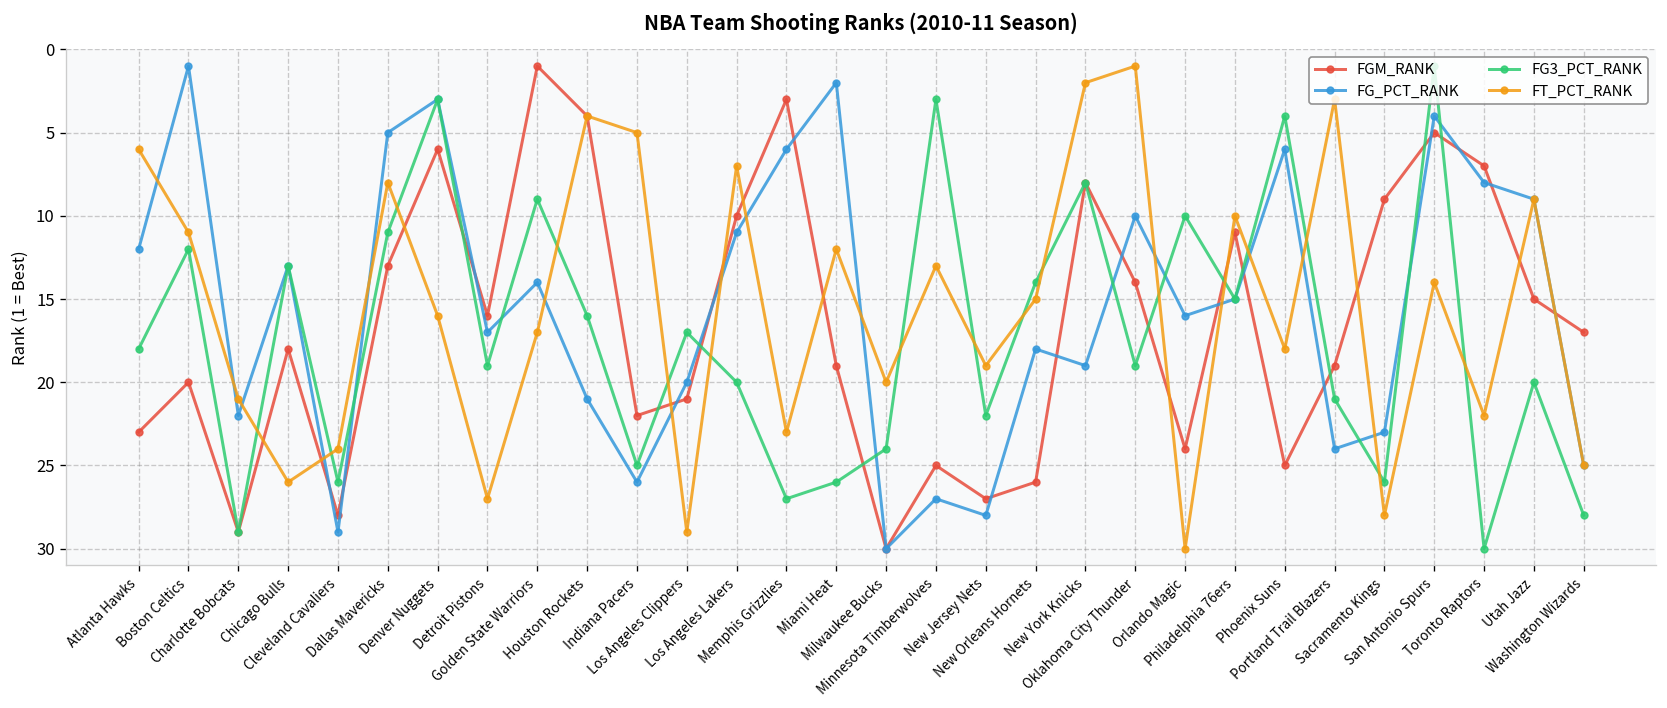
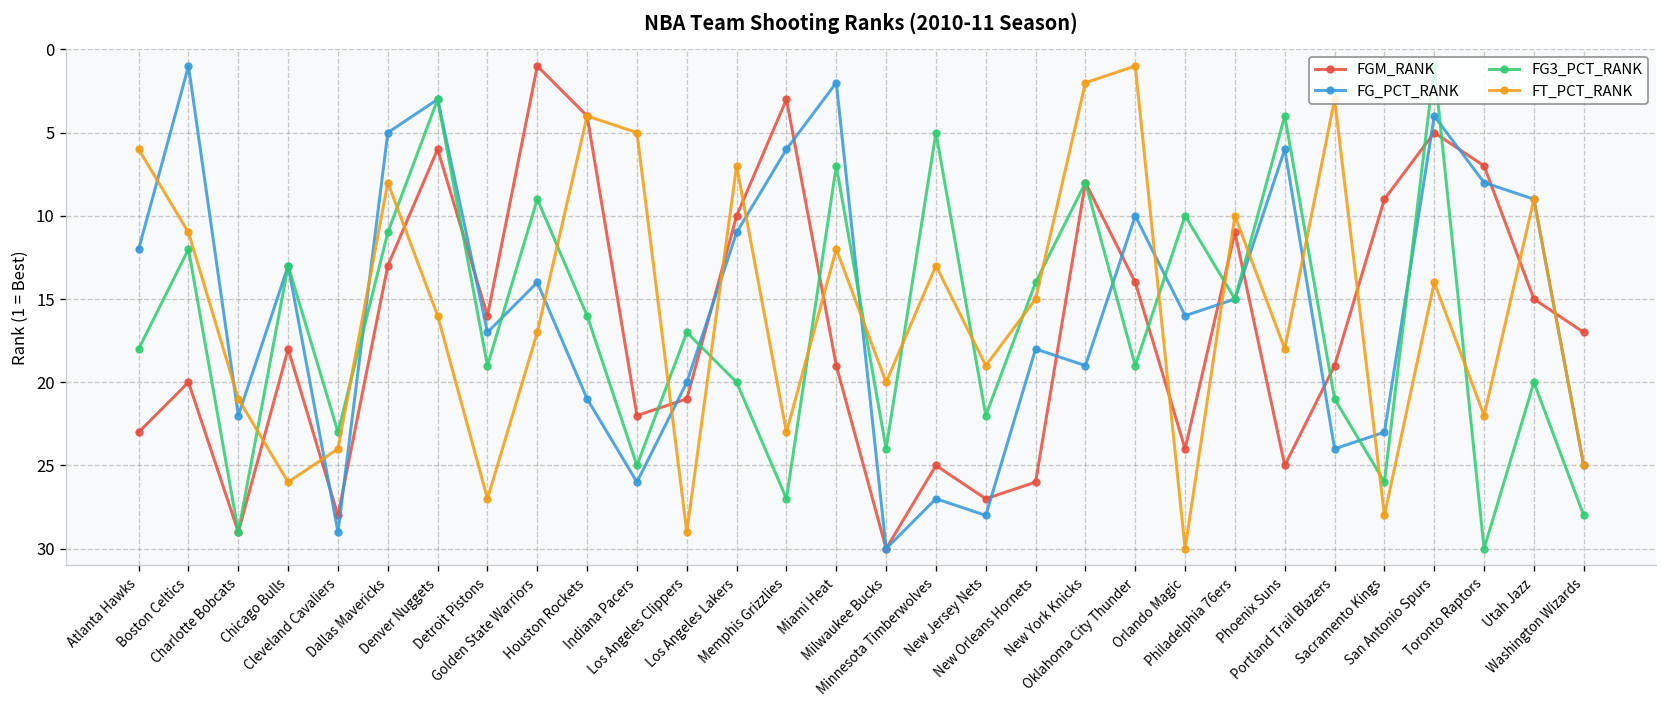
FG3_PCT_RANK, Cleveland Cavaliers: 26 -> 23
FG3_PCT_RANK, Miami Heat: 26 -> 7
FG3_PCT_RANK, Minnesota Timberwolves: 3 -> 5
